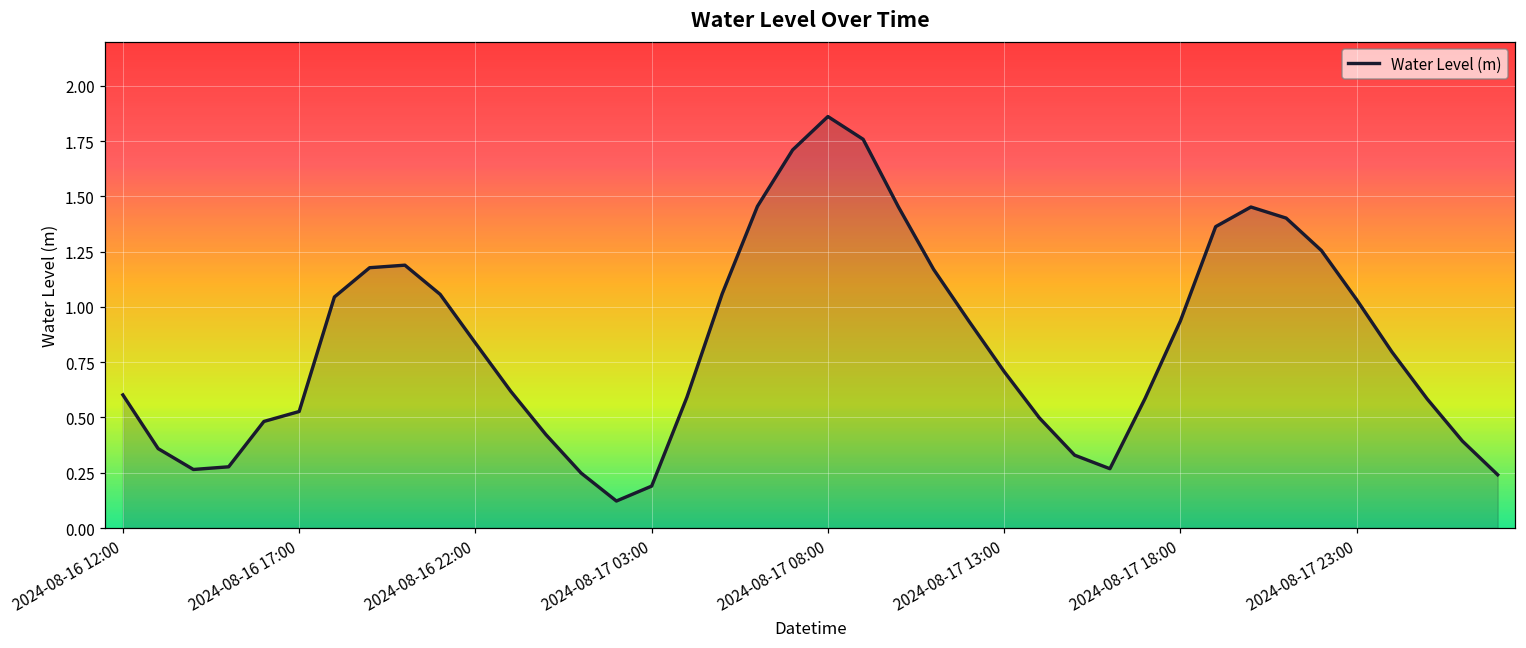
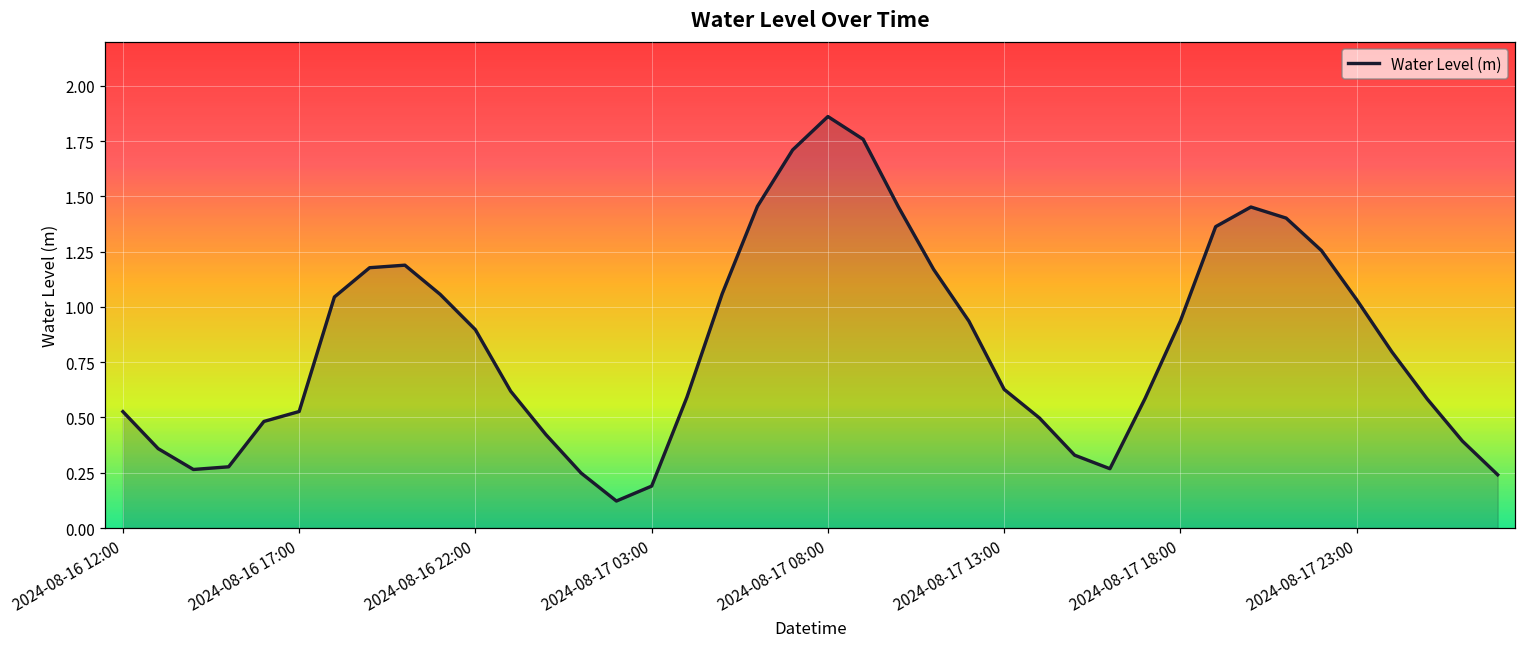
2024-08-16 12:00: 0.60 -> 0.53
2024-08-16 22:00: 0.84 -> 0.90
2024-08-17 13:00: 0.71 -> 0.63
